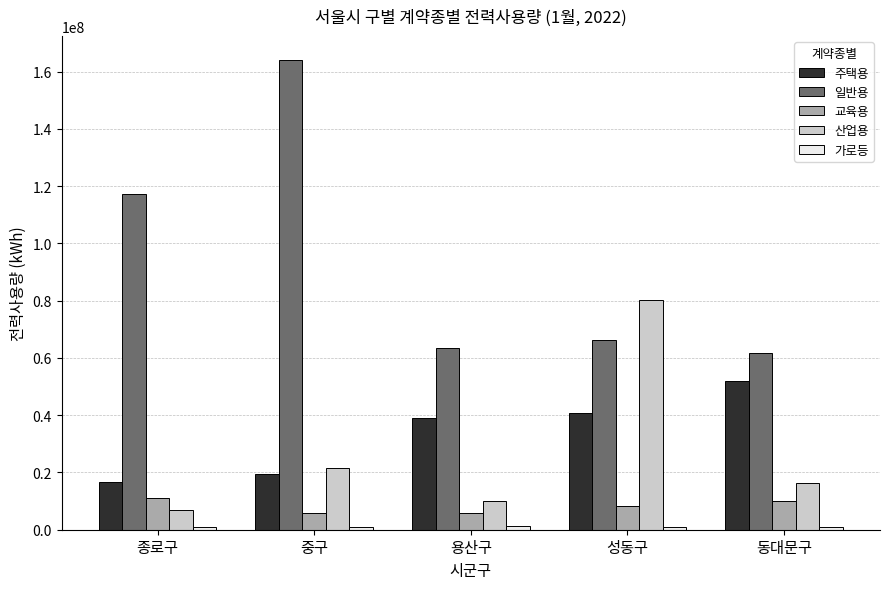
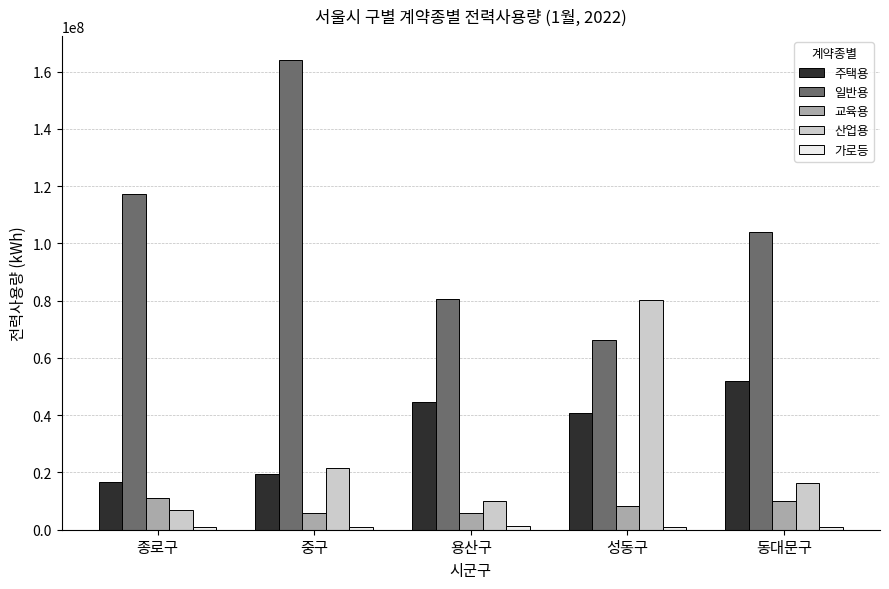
주택용, 용산구: 39000000 -> 45000000
일반용, 용산구: 63000000 -> 81000000
일반용, 동대문구: 62000000 -> 104000000
